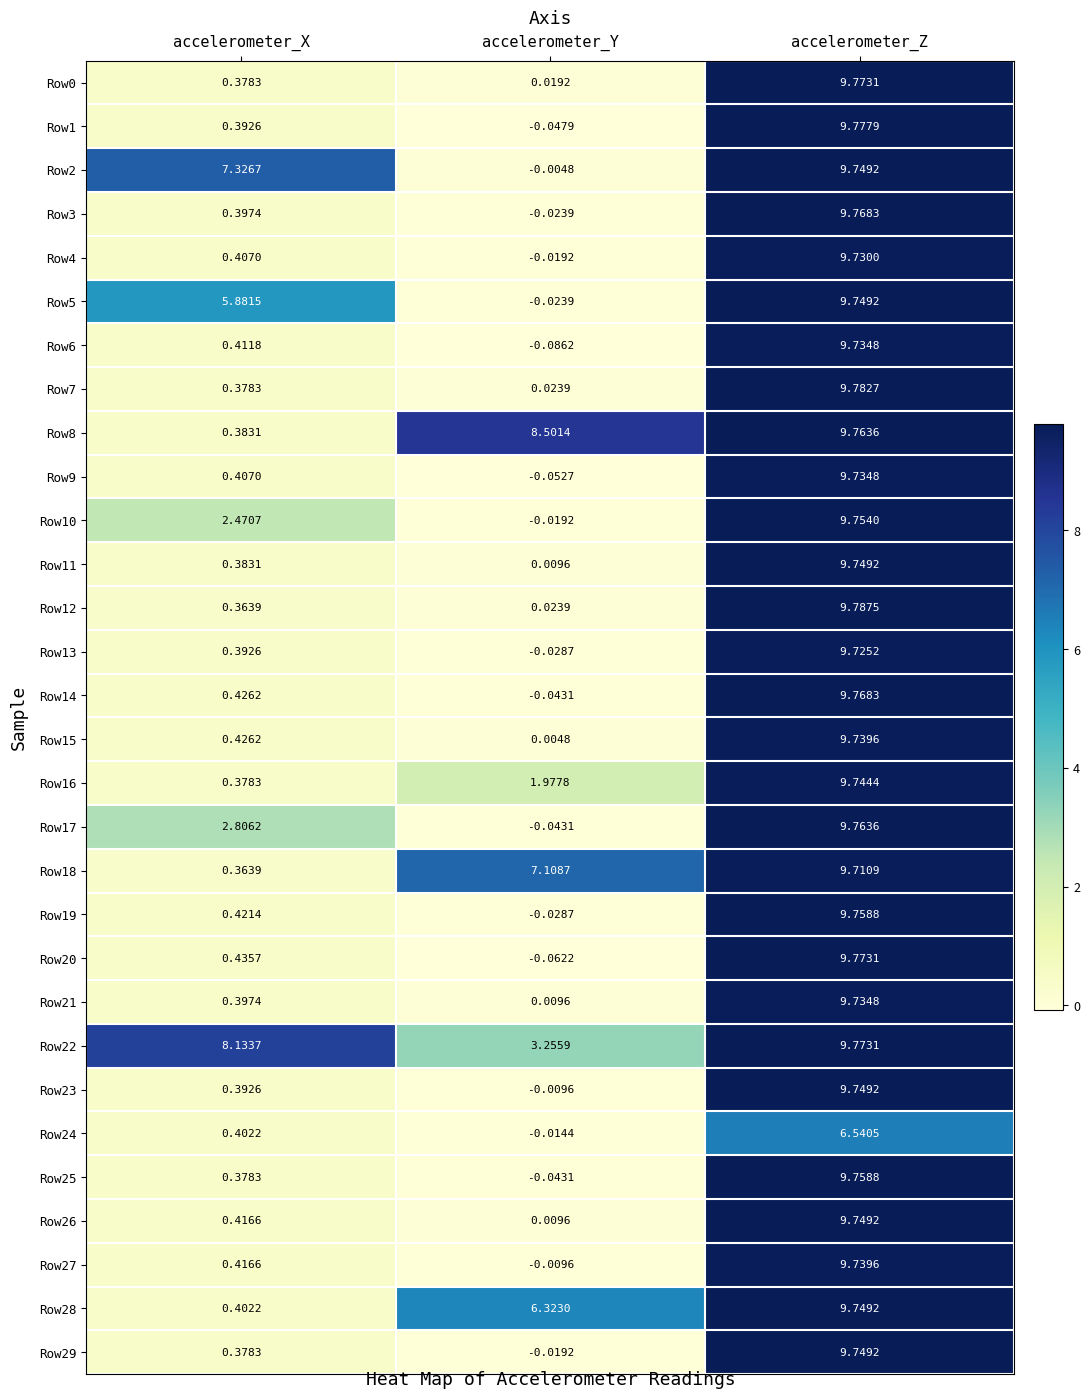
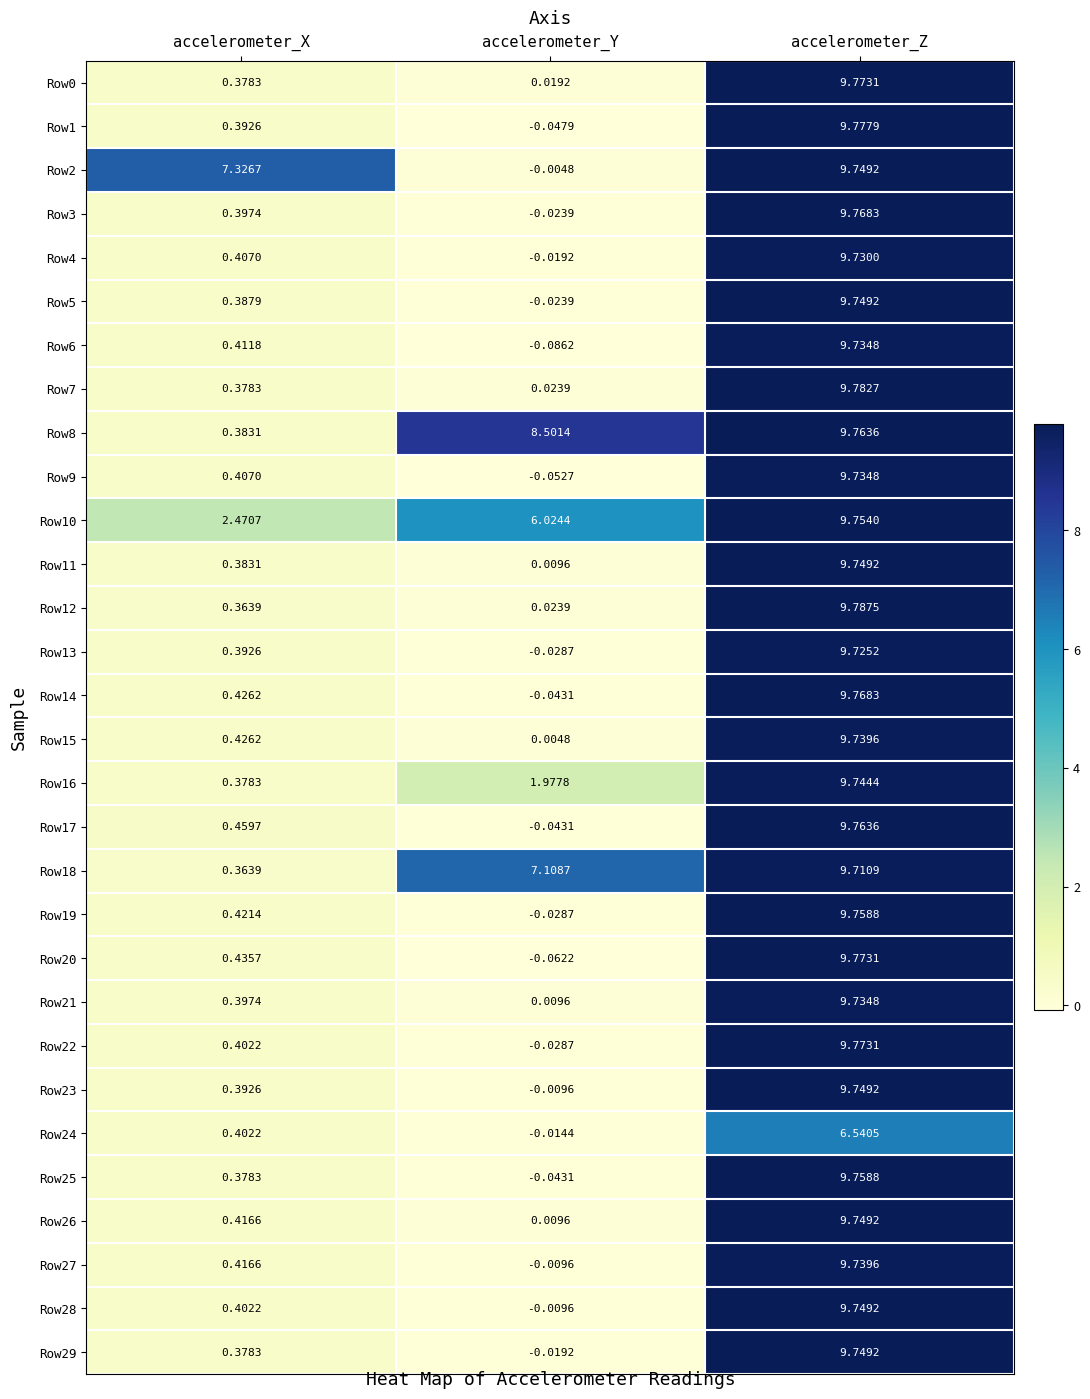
Row5, accelerometer_X: 5.8815 -> 0.3879
Row10, accelerometer_Y: -0.0192 -> 6.0244
Row17, accelerometer_X: 2.8062 -> 0.4597
Row22, accelerometer_X: 8.1337 -> 0.4022
Row22, accelerometer_Y: 3.2559 -> -0.0287
Row28, accelerometer_Y: 6.3230 -> -0.0096
